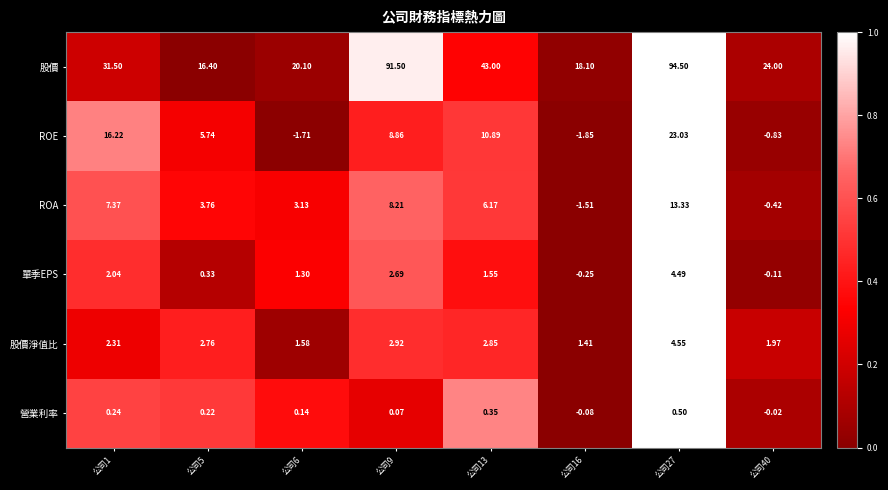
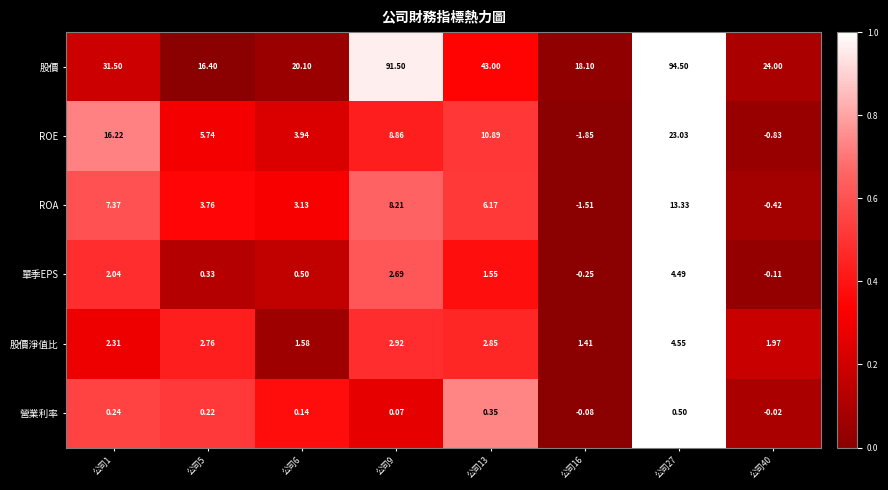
ROE, 公司6: -1.71 -> 3.94
單季EPS, 公司6: 1.30 -> 0.50
